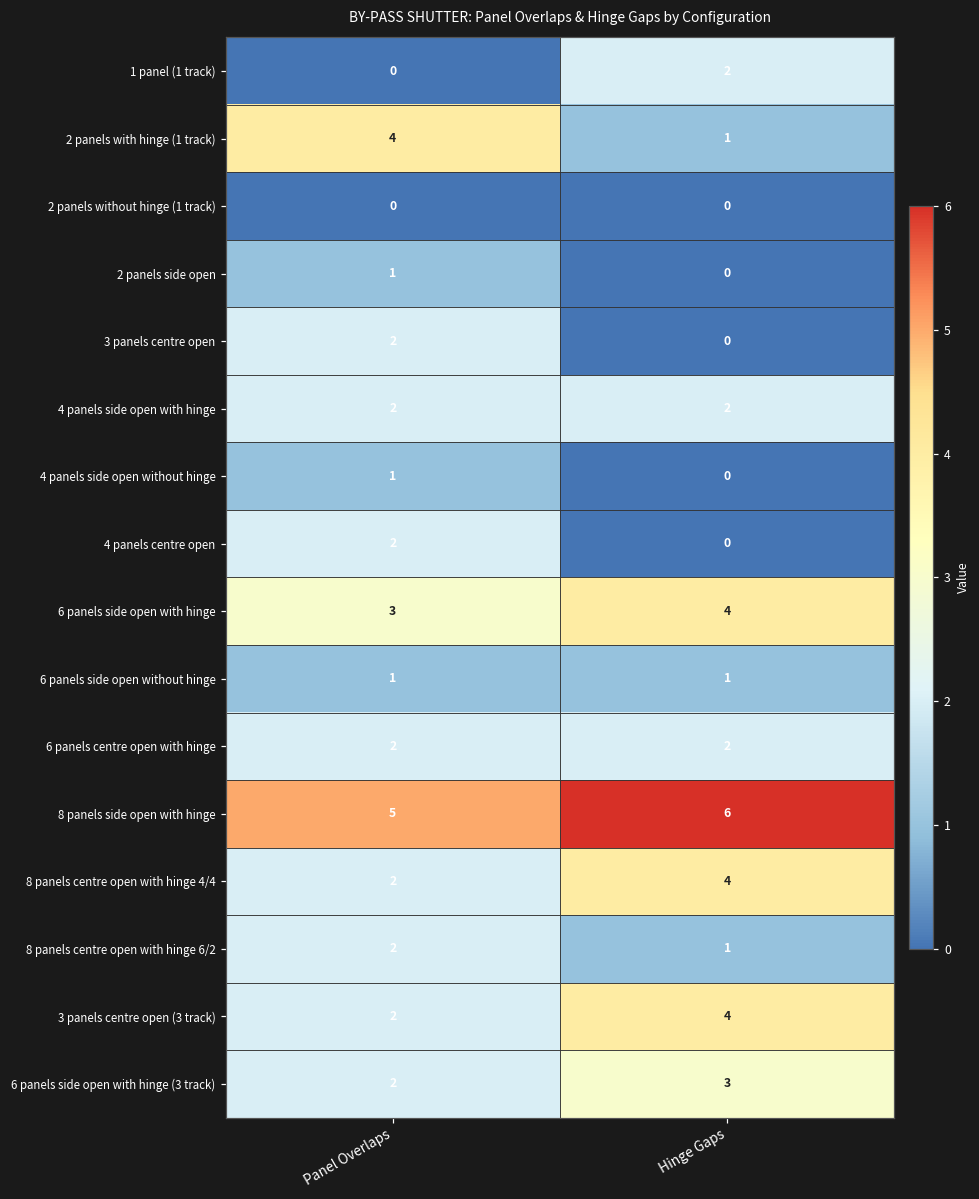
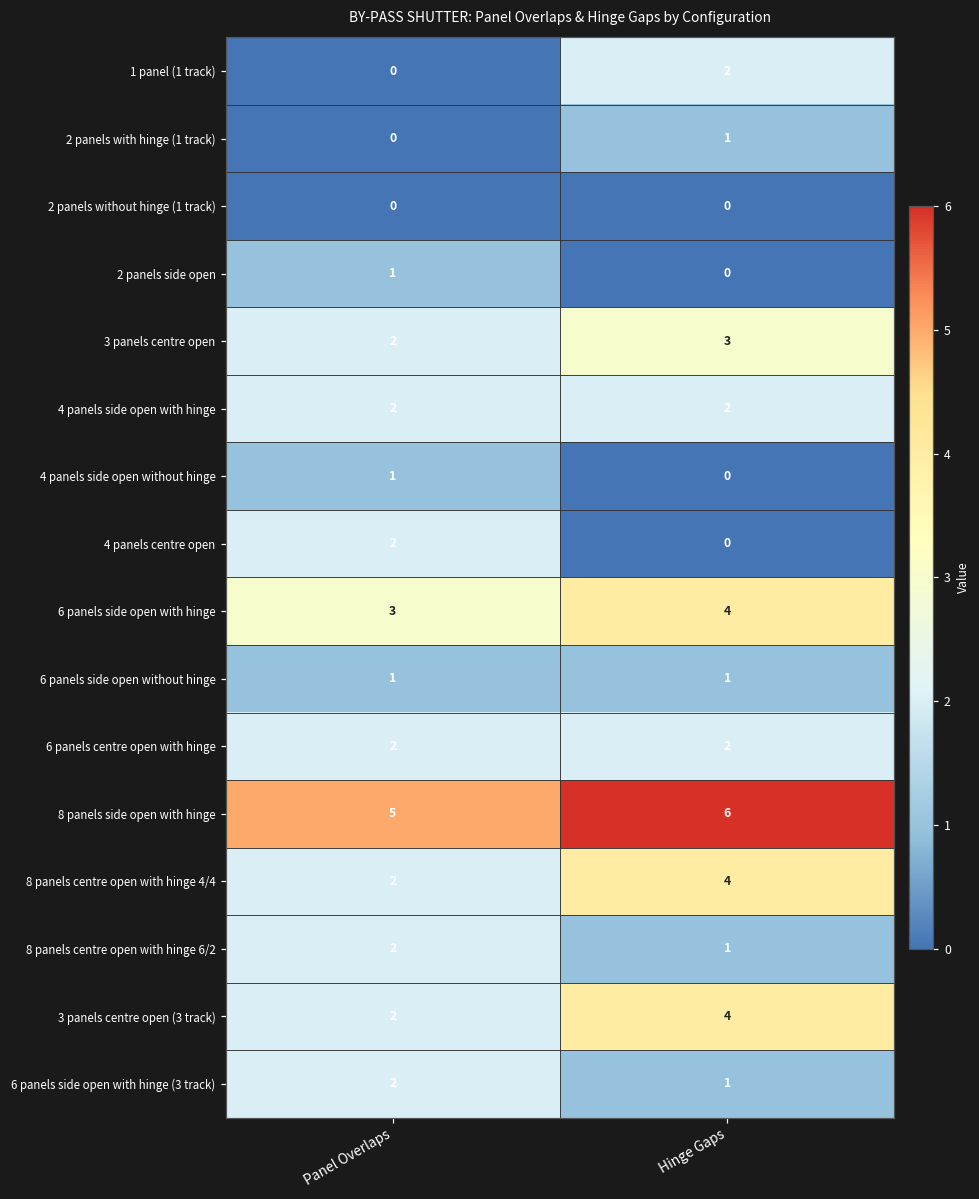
2 panels with hinge (1 track), Panel Overlaps: 4 -> 0
3 panels centre open, Hinge Gaps: 0 -> 3
6 panels side open with hinge (3 track), Hinge Gaps: 3 -> 1
